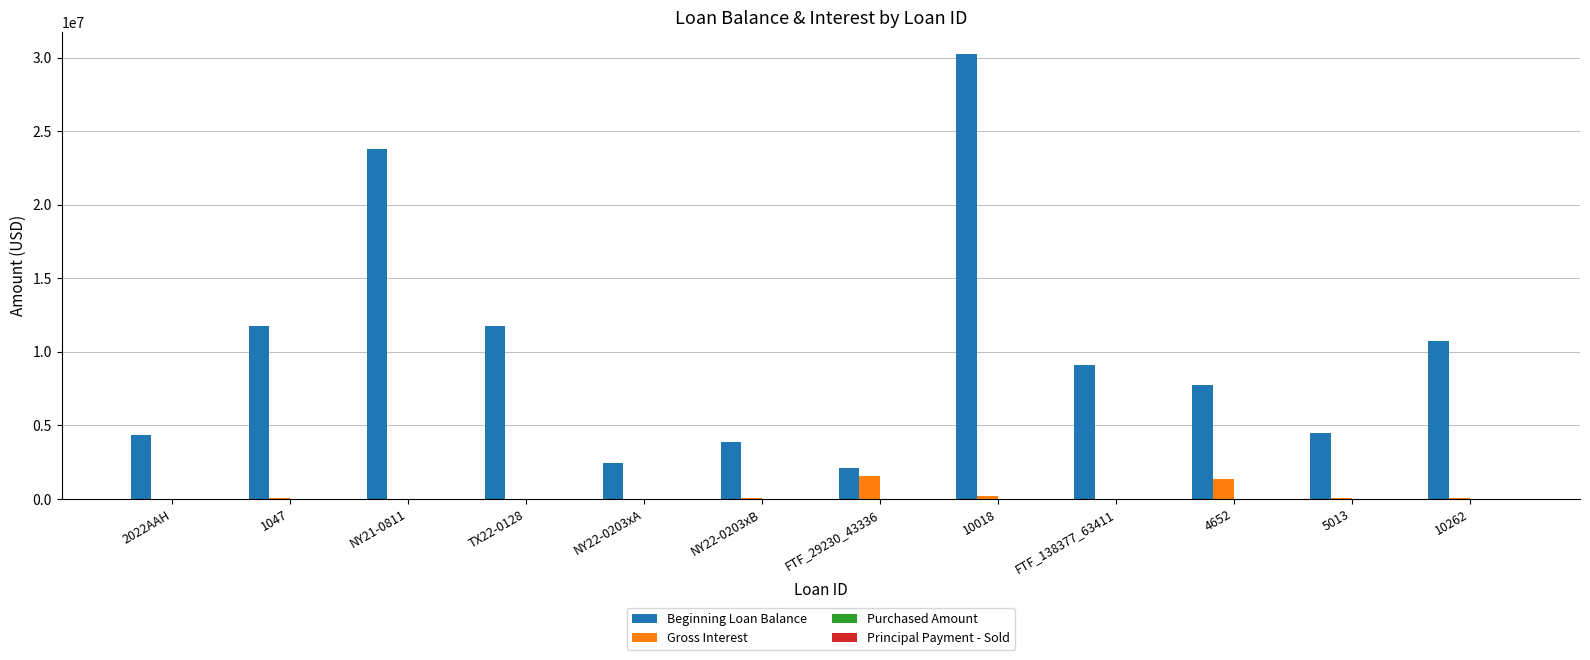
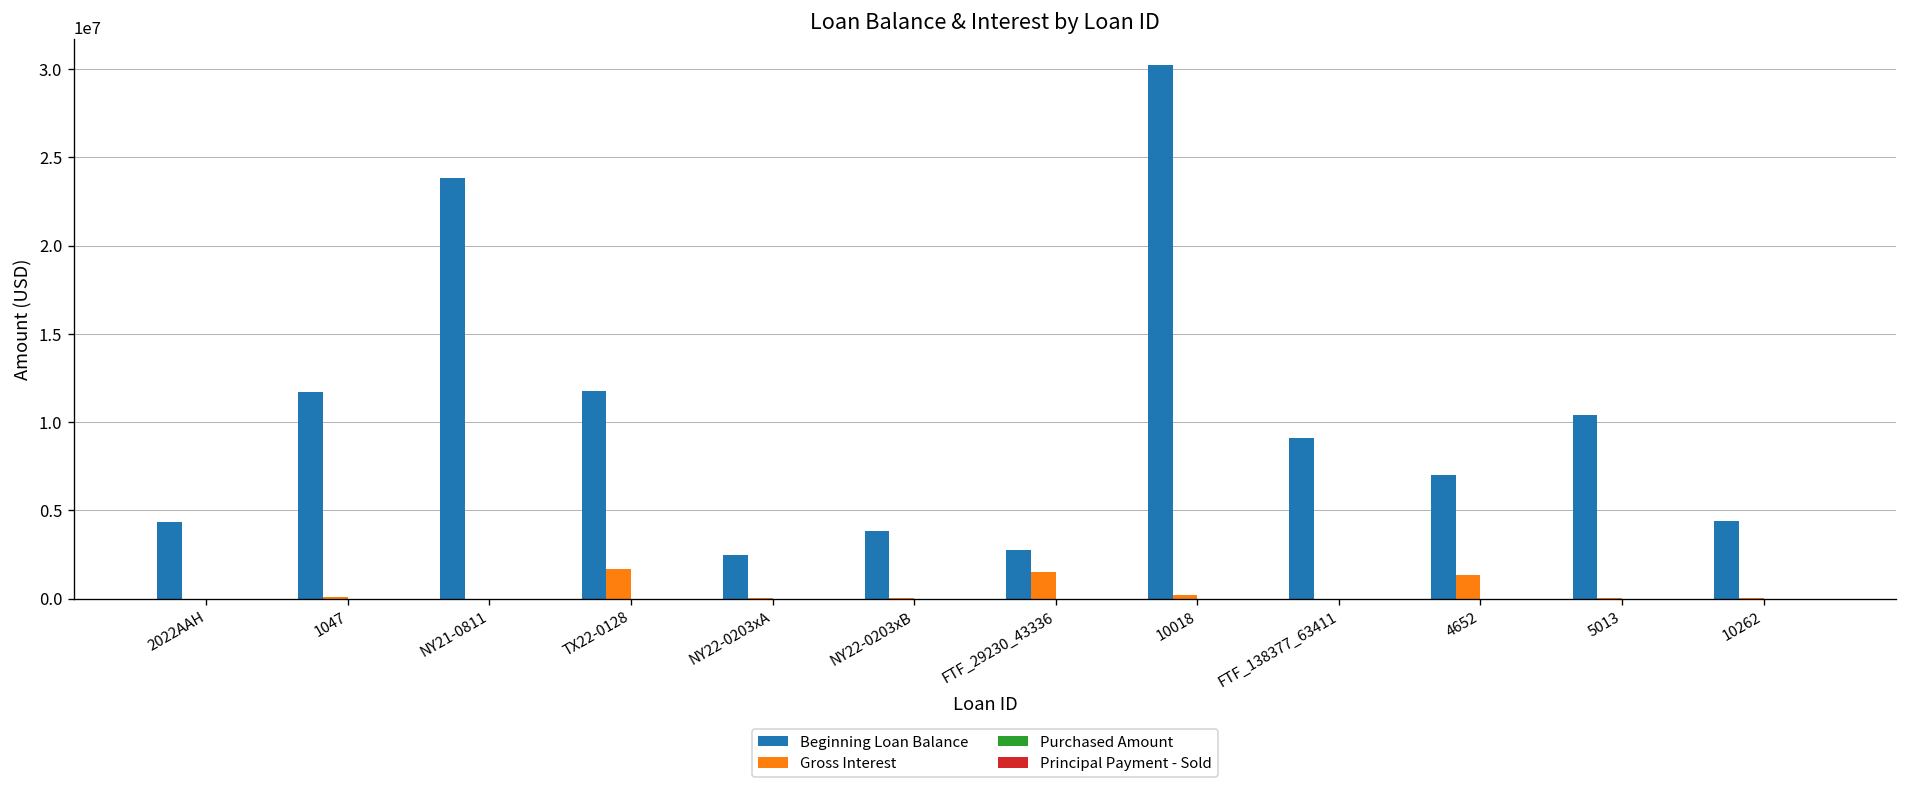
Gross Interest, TX22-0128: 0 -> 1700000
Beginning Loan Balance, FTF_29230_43336: 2100000 -> 2700000
Beginning Loan Balance, 4652: 7800000 -> 7000000
Beginning Loan Balance, 5013: 4500000 -> 10400000
Beginning Loan Balance, 10262: 10700000 -> 4400000
